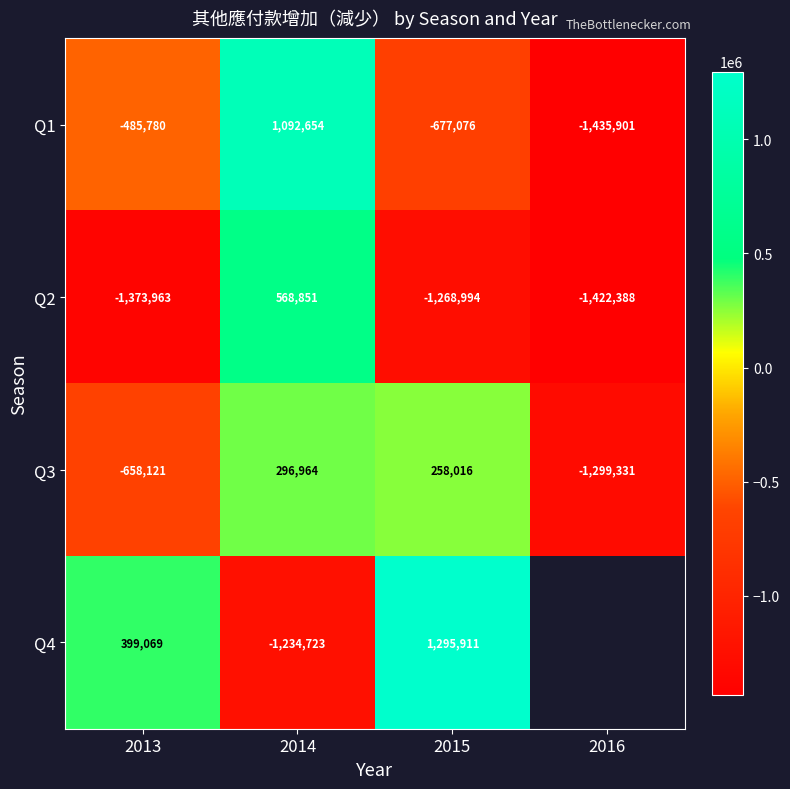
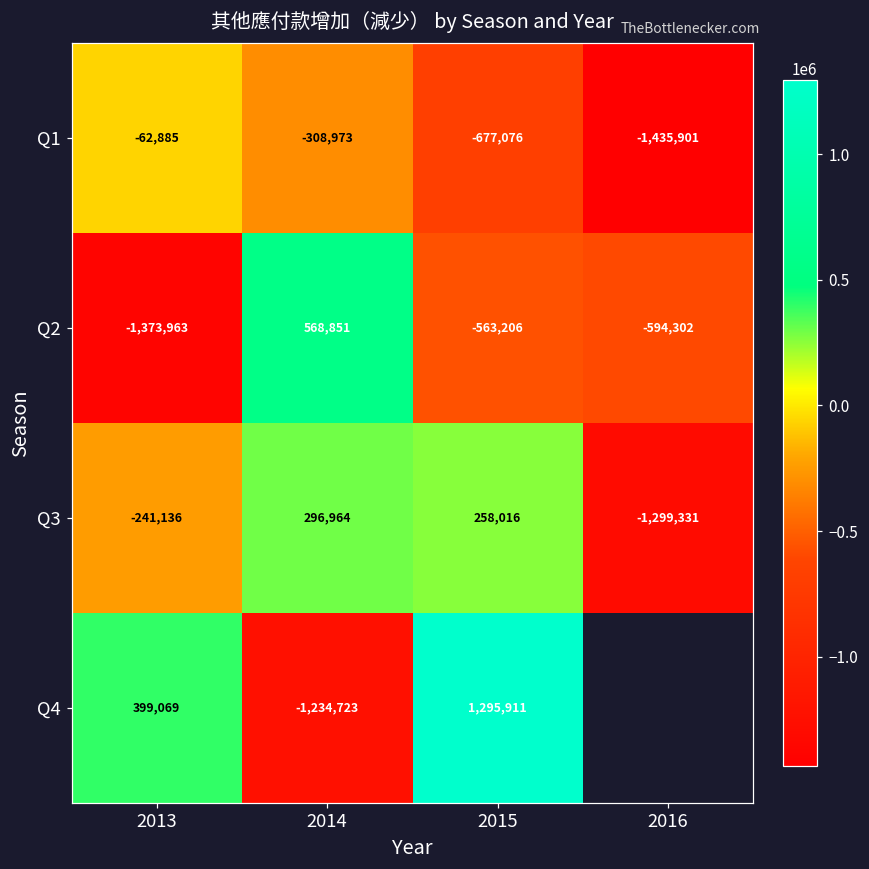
Q1, 2013: -485,780 -> -62,885
Q1, 2014: 1,092,654 -> -308,973
Q2, 2015: -1,268,994 -> -563,206
Q2, 2016: -1,422,388 -> -594,302
Q3, 2013: -658,121 -> -241,136
